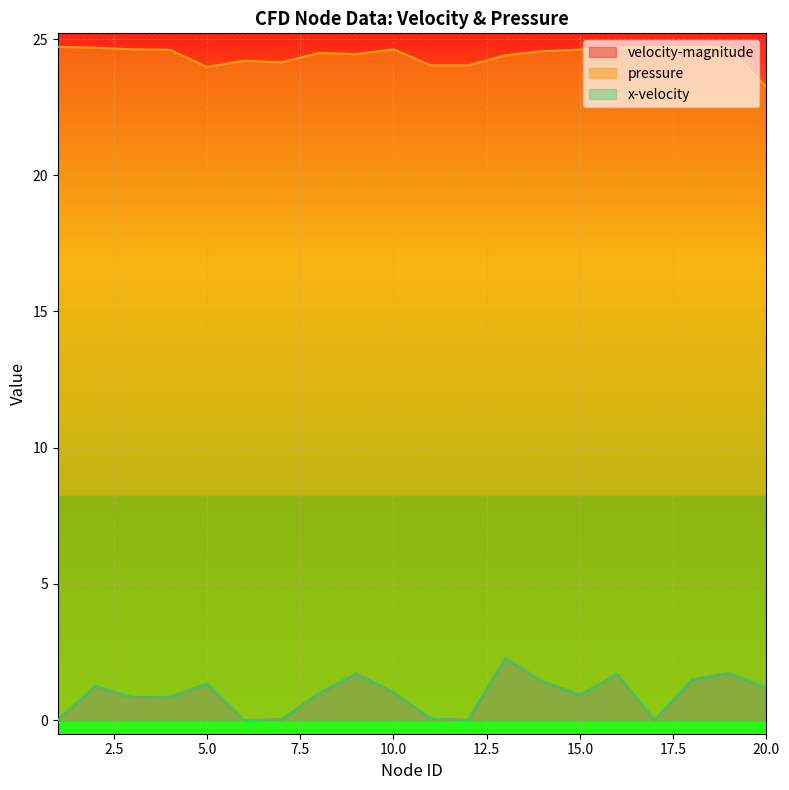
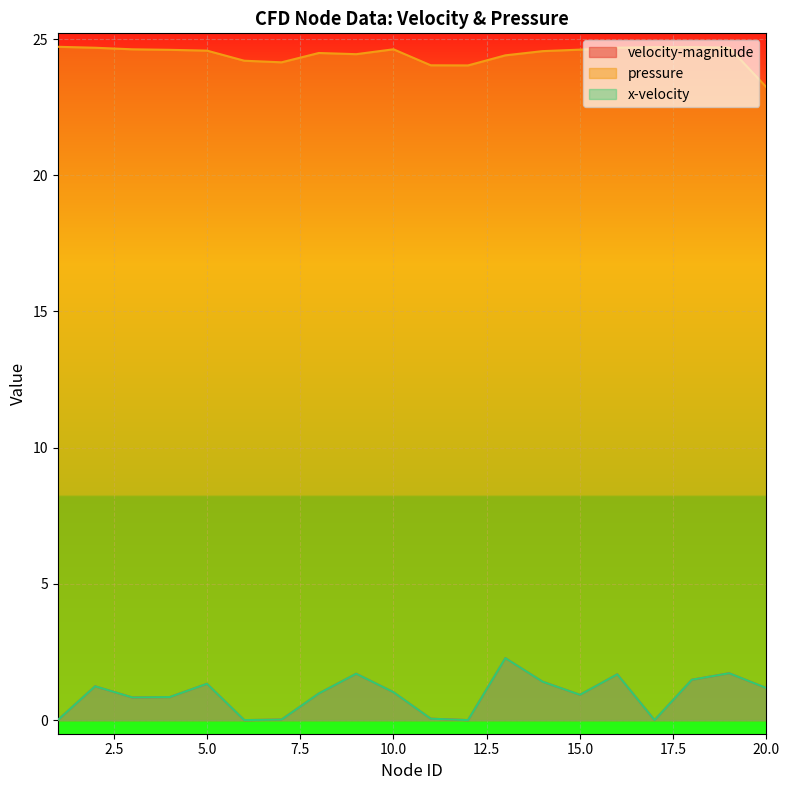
pressure, 5.0: 24.0 -> 24.6
